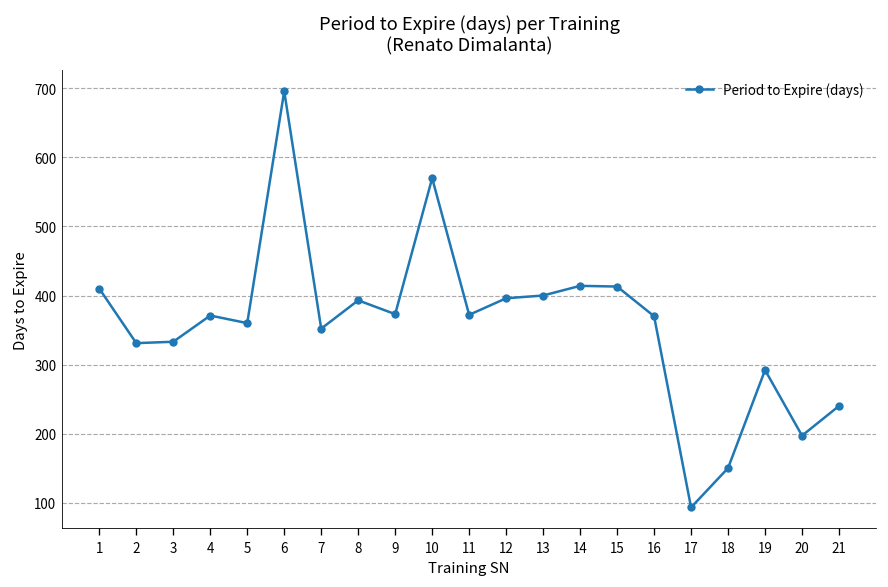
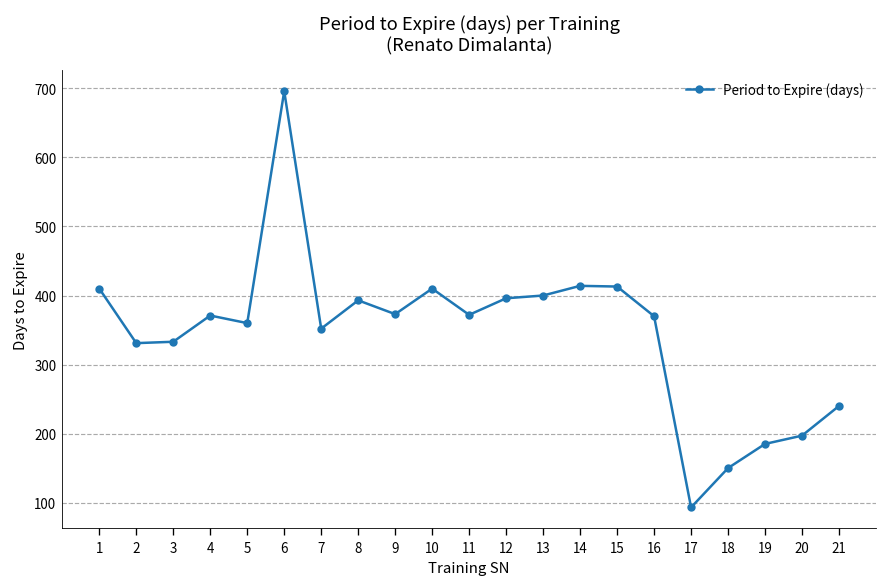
10: 570 -> 410
19: 290 -> 190
